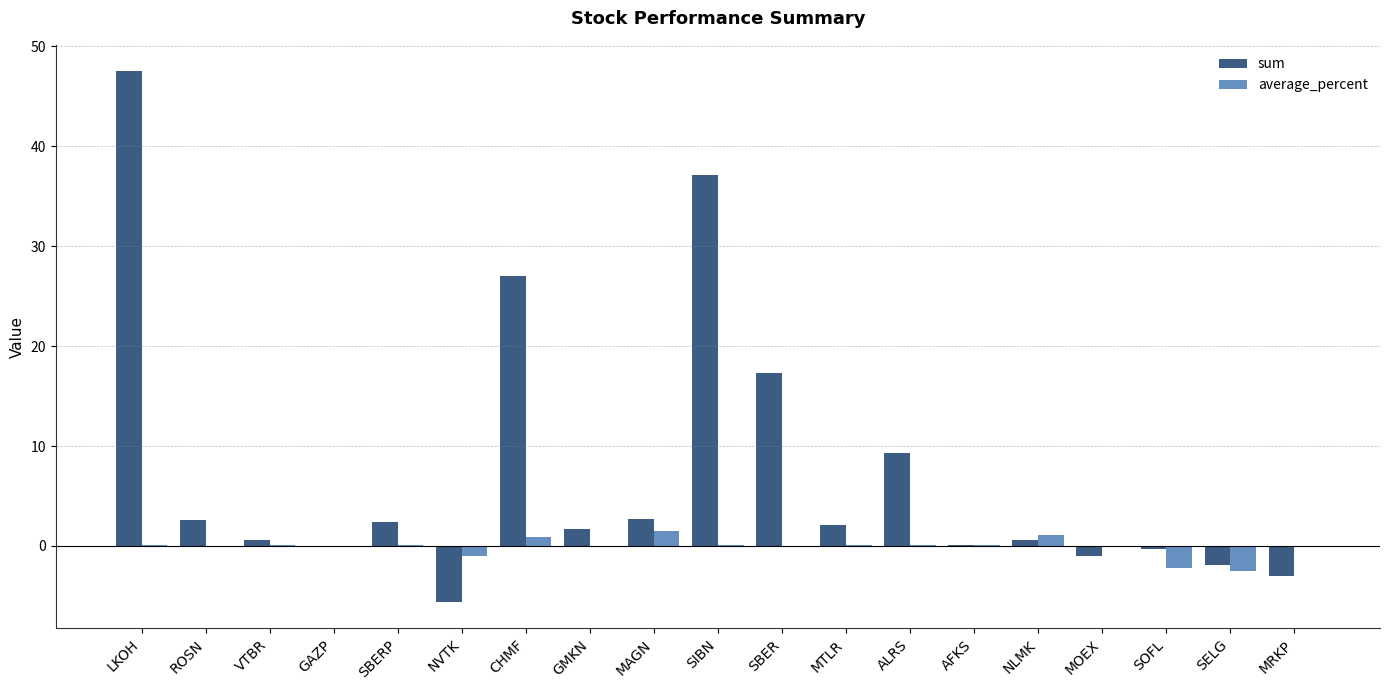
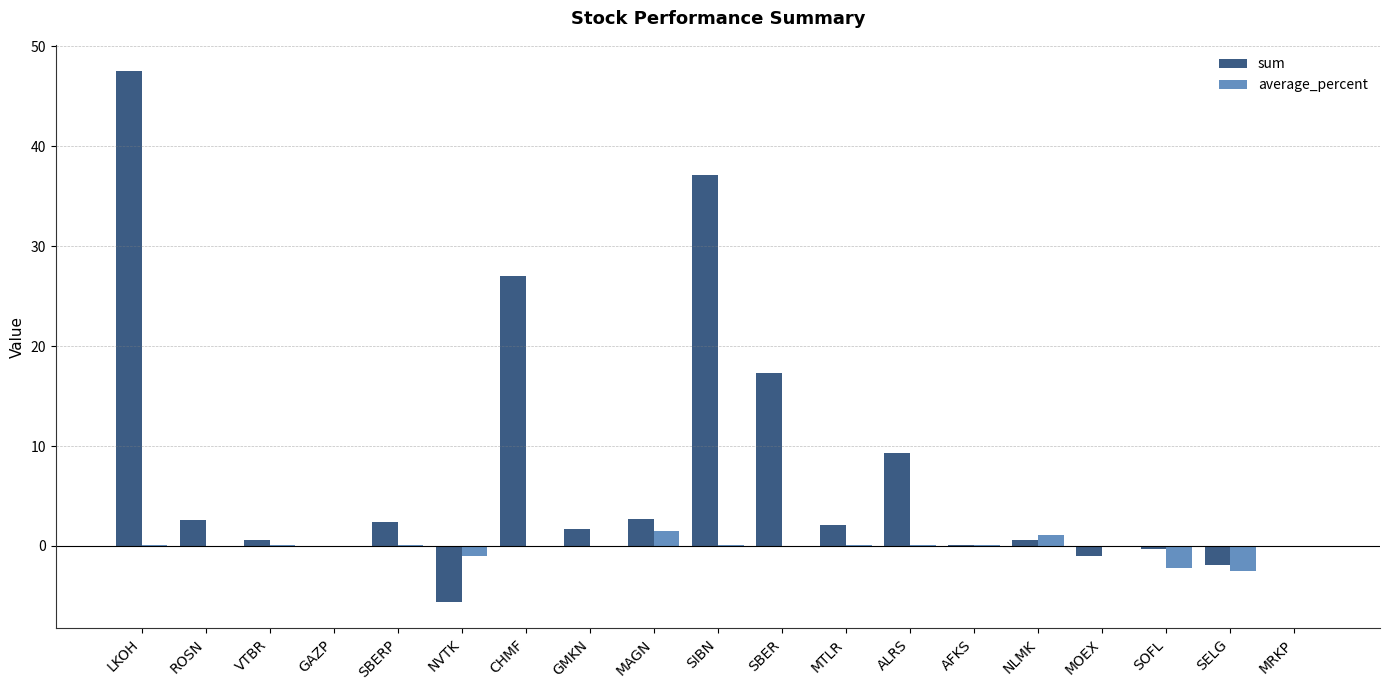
average_percent, CHMF: 1 -> 0
sum, MRKP: -3 -> 0
